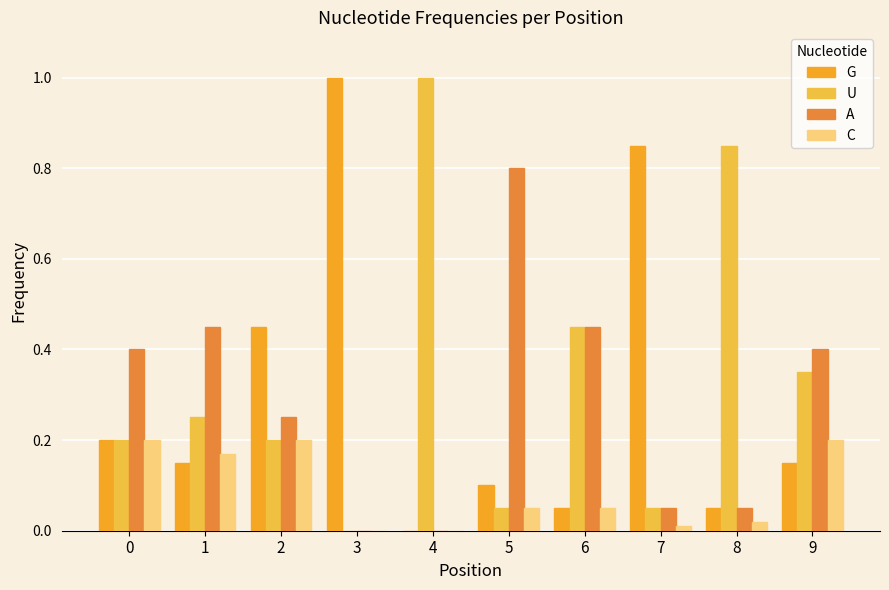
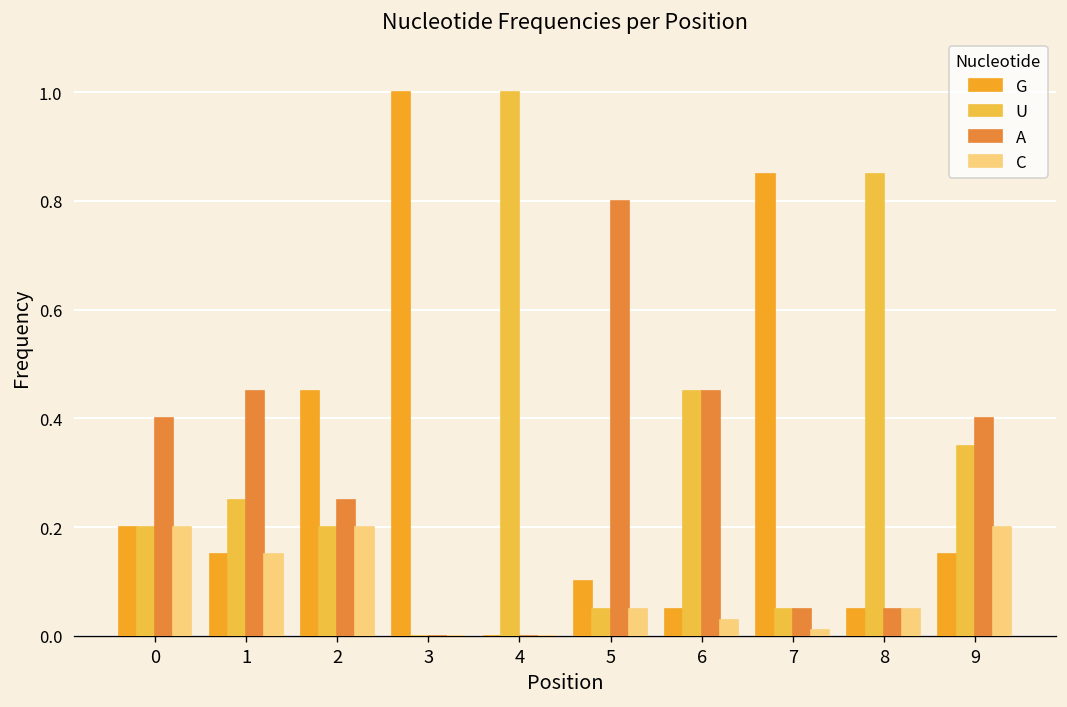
C, 1: 0.17 -> 0.15
C, 6: 0.05 -> 0.03
C, 8: 0.02 -> 0.05
